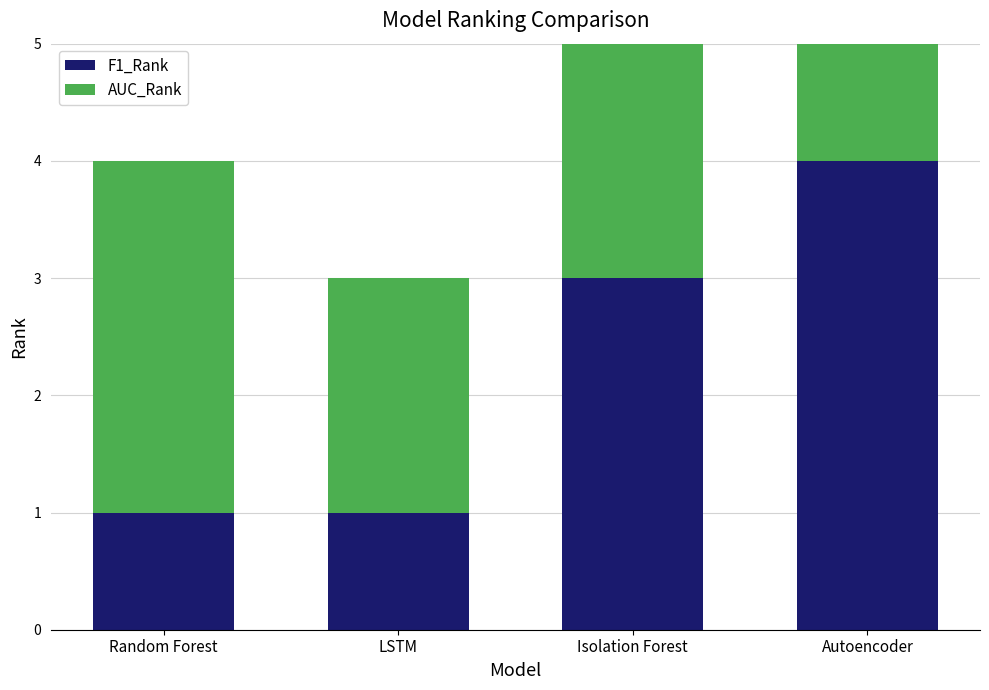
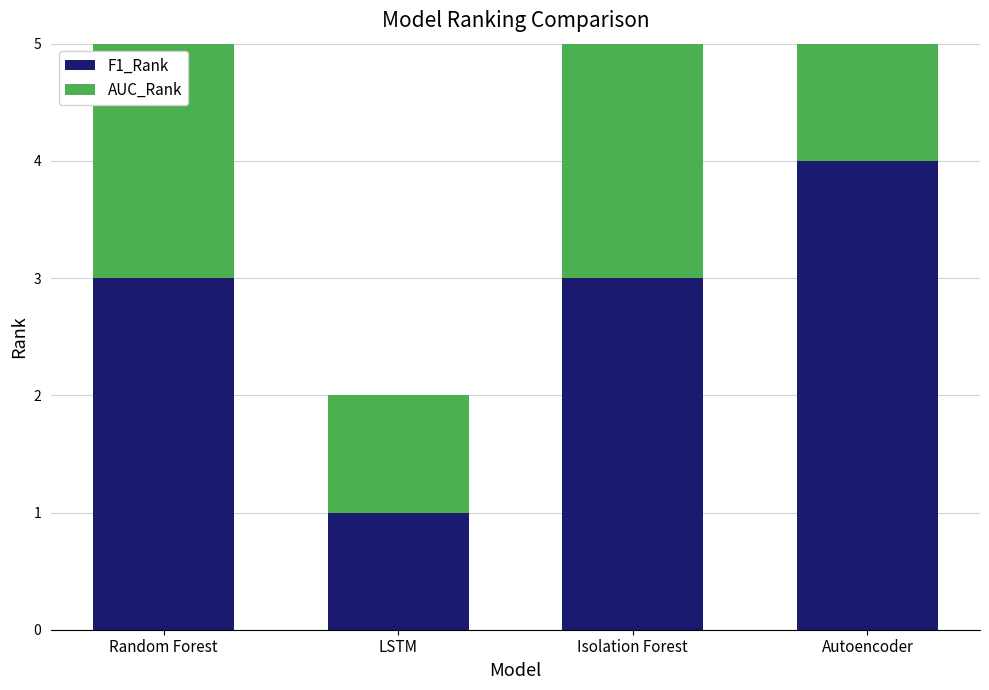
F1_Rank, Random Forest: 1 -> 3
AUC_Rank, LSTM: 2 -> 1
